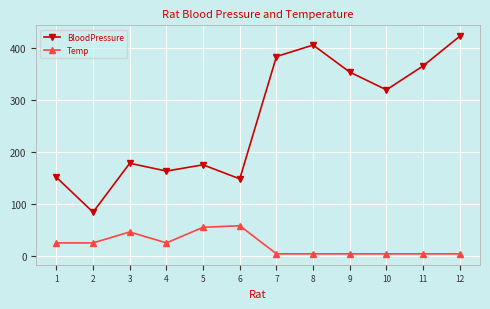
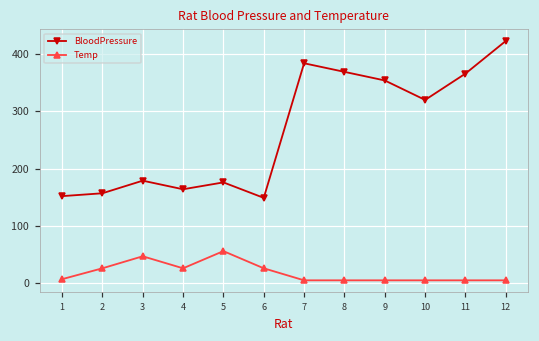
Temp, 1: 30 -> 10
BloodPressure, 2: 90 -> 160
Temp, 6: 60 -> 30
BloodPressure, 8: 410 -> 370
